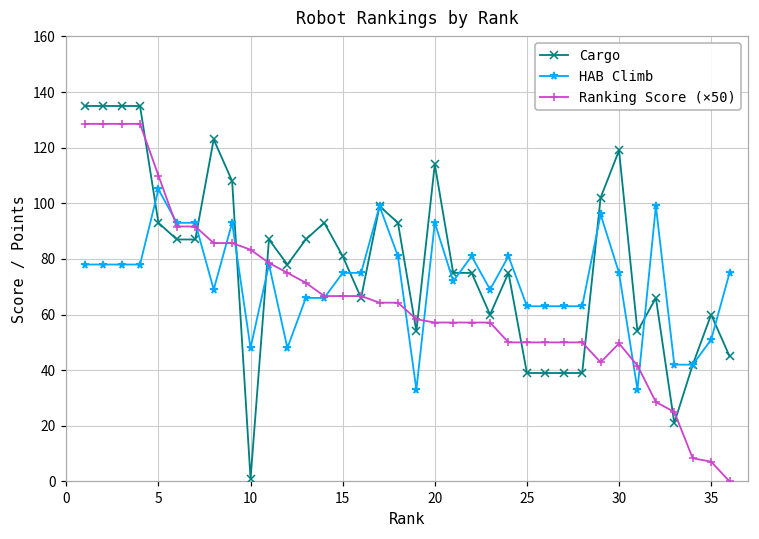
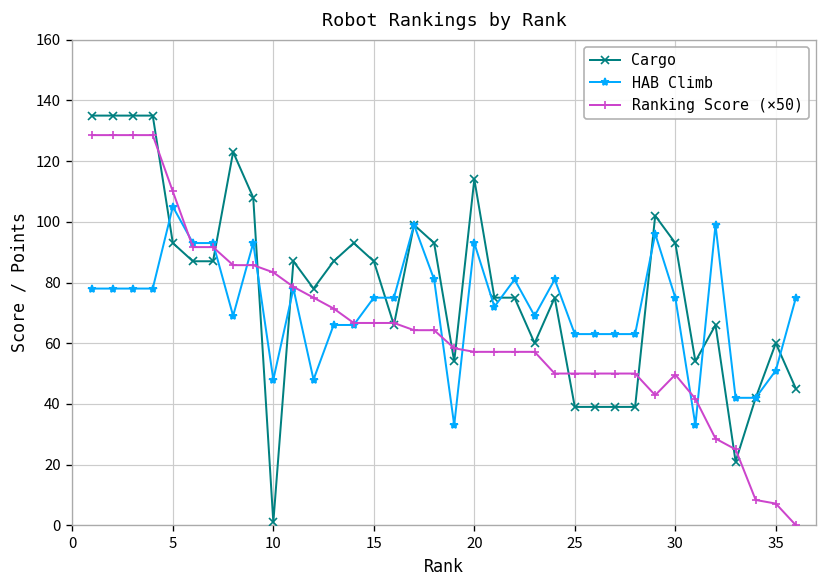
Cargo, 15: 81 -> 87
Cargo, 30: 119 -> 93
